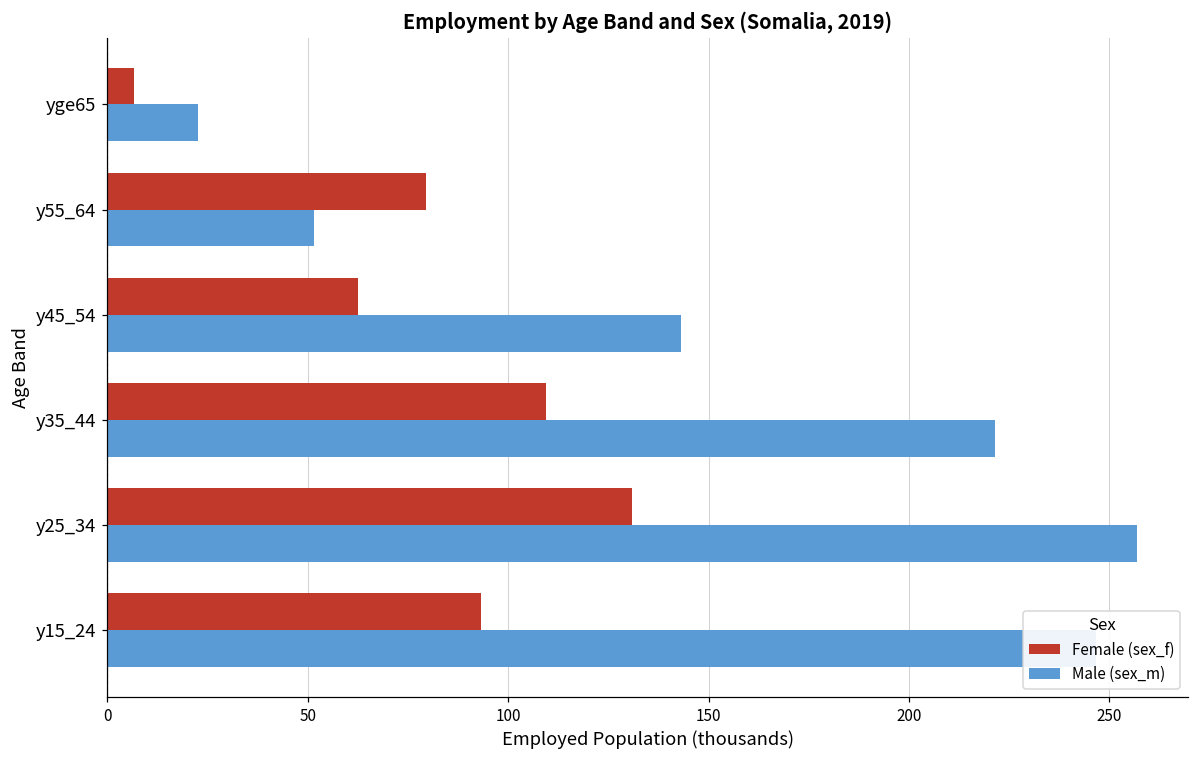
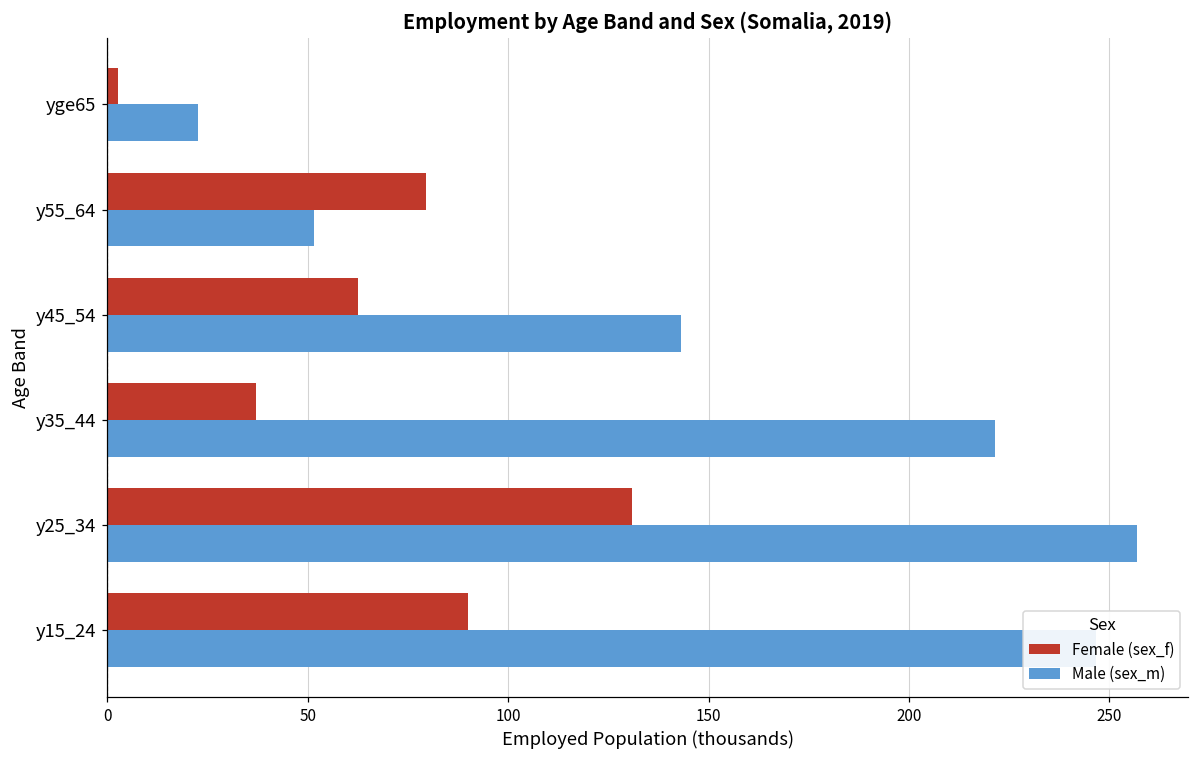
Female (sex_f), yge65: 7 -> 3
Female (sex_f), y35_44: 109 -> 37
Female (sex_f), y15_24: 93 -> 90
